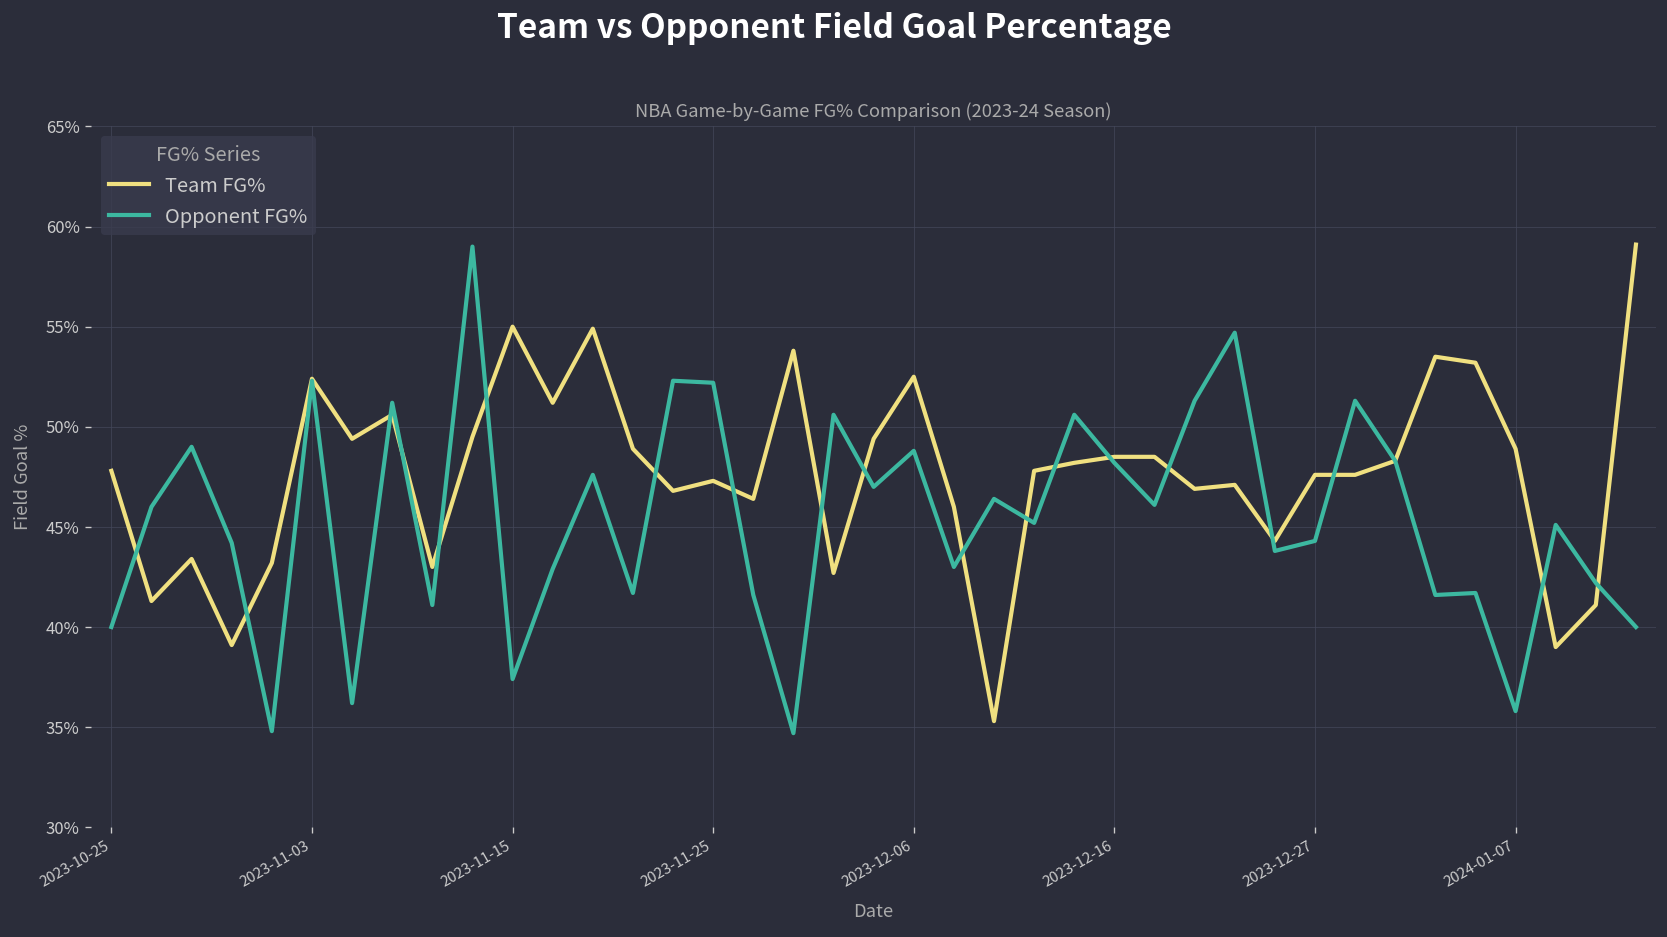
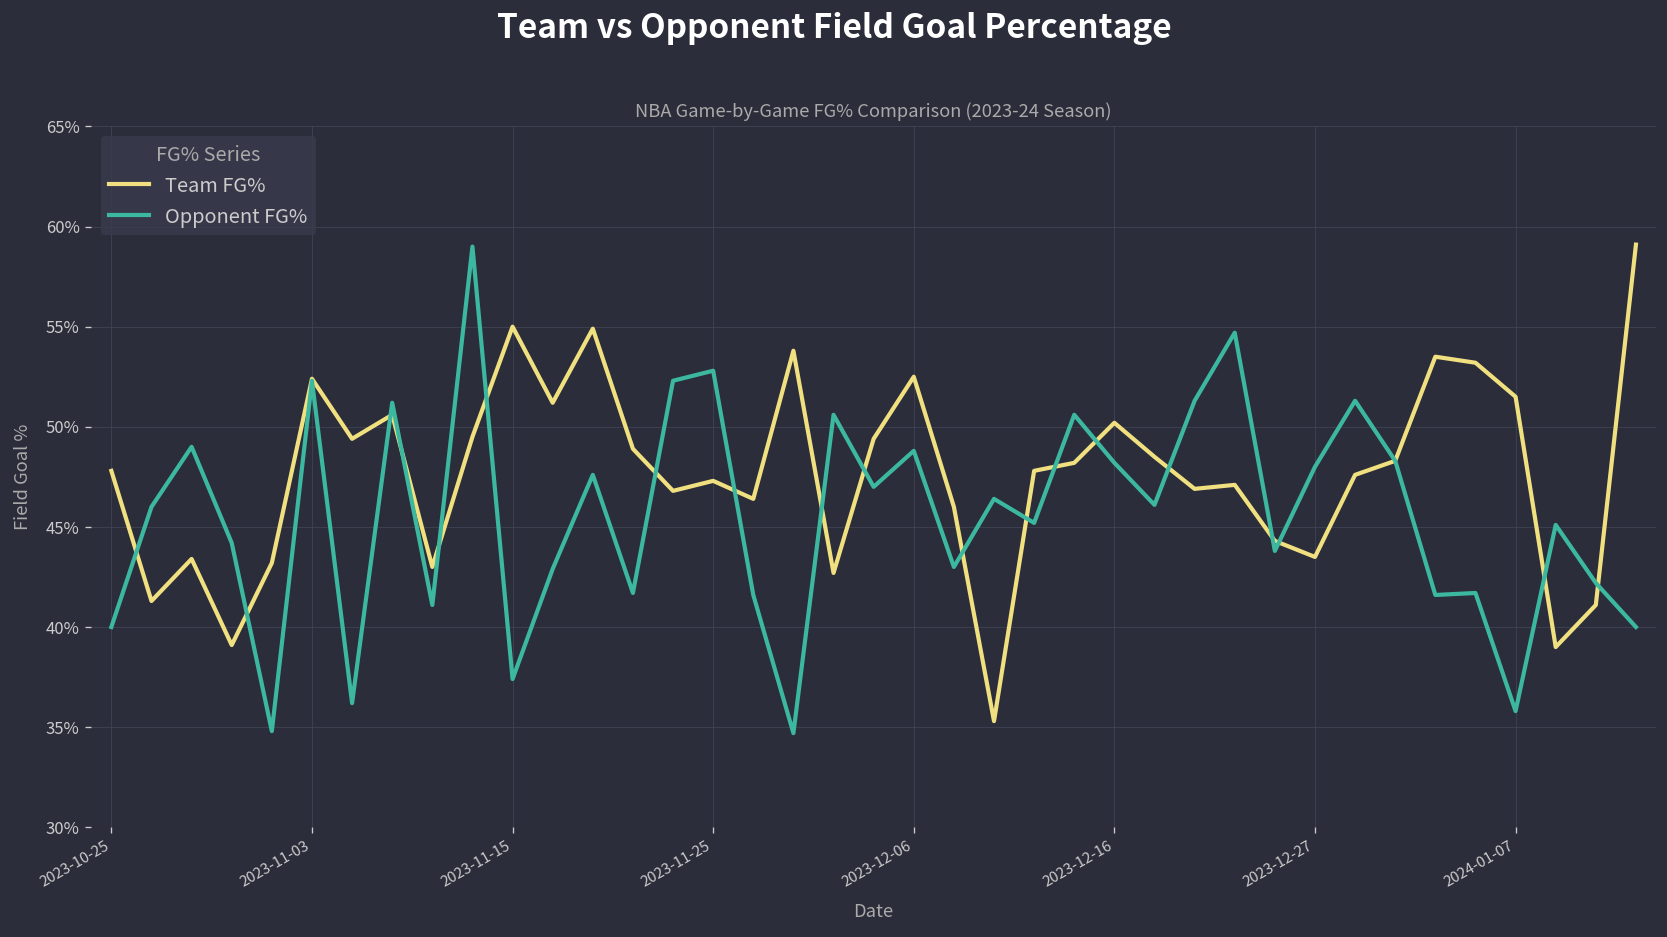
Opponent FG%, 2023-11-25: 52.2% -> 52.8%
Team FG%, 2023-12-16: 48.5% -> 50.2%
Team FG%, 2023-12-27: 47.6% -> 43.5%
Opponent FG%, 2023-12-27: 44.3% -> 48.0%
Team FG%, 2024-01-07: 48.9% -> 51.5%
